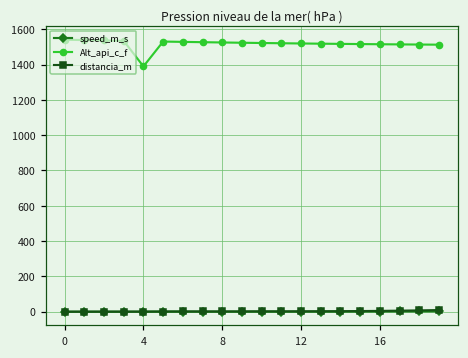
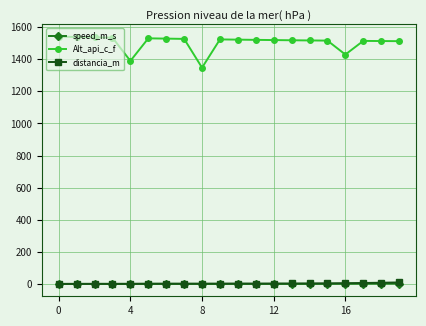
Alt_api_c_f, 8: 1530 -> 1350
Alt_api_c_f, 16: 1520 -> 1430
